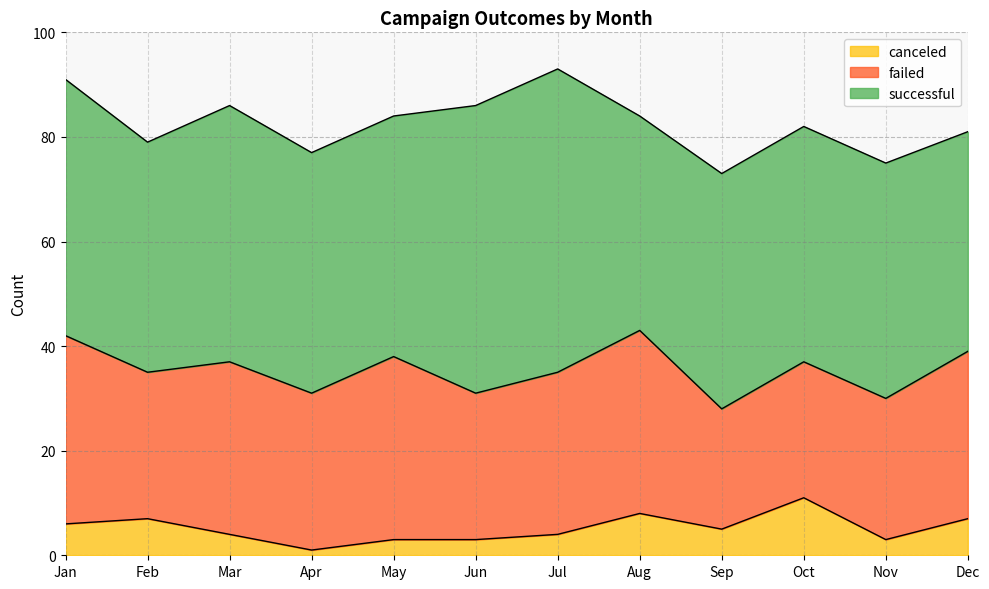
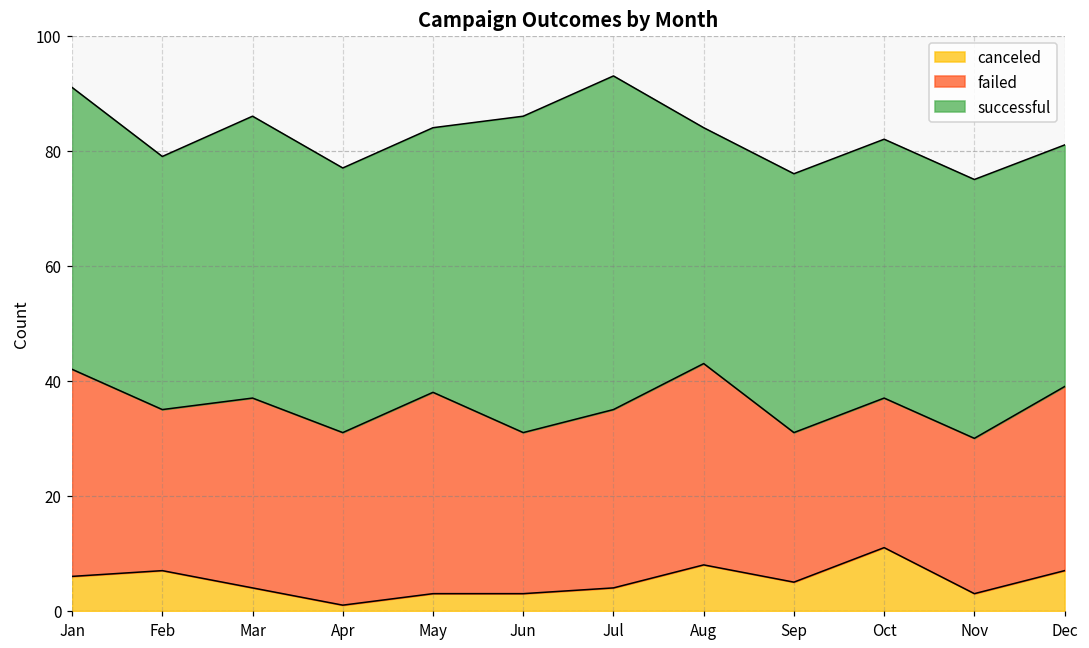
failed, Sep: 23 -> 26
